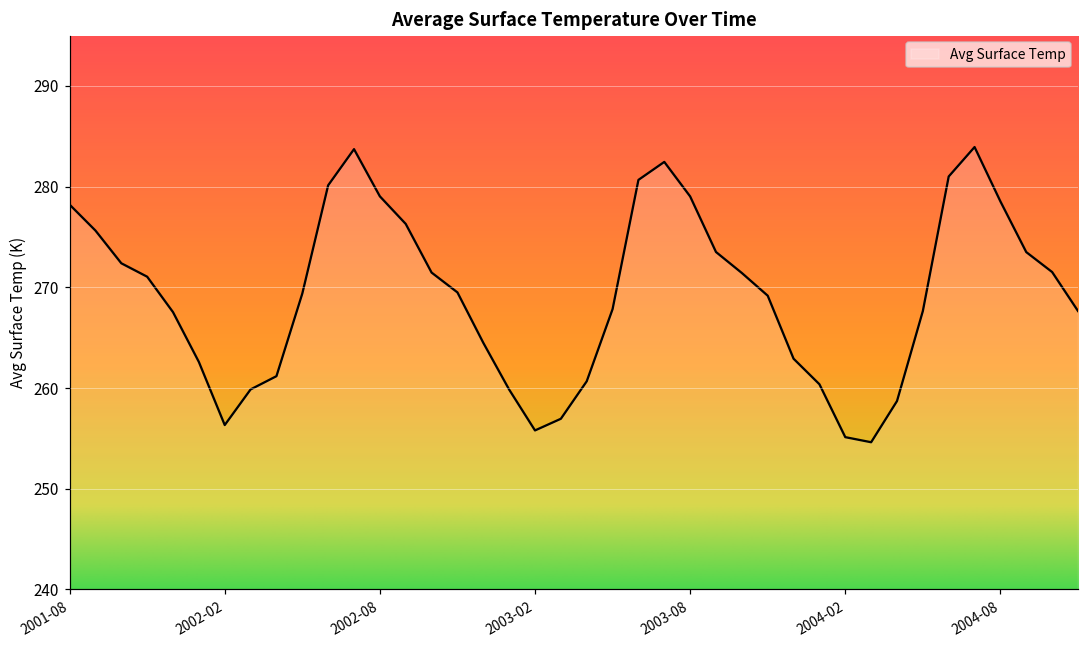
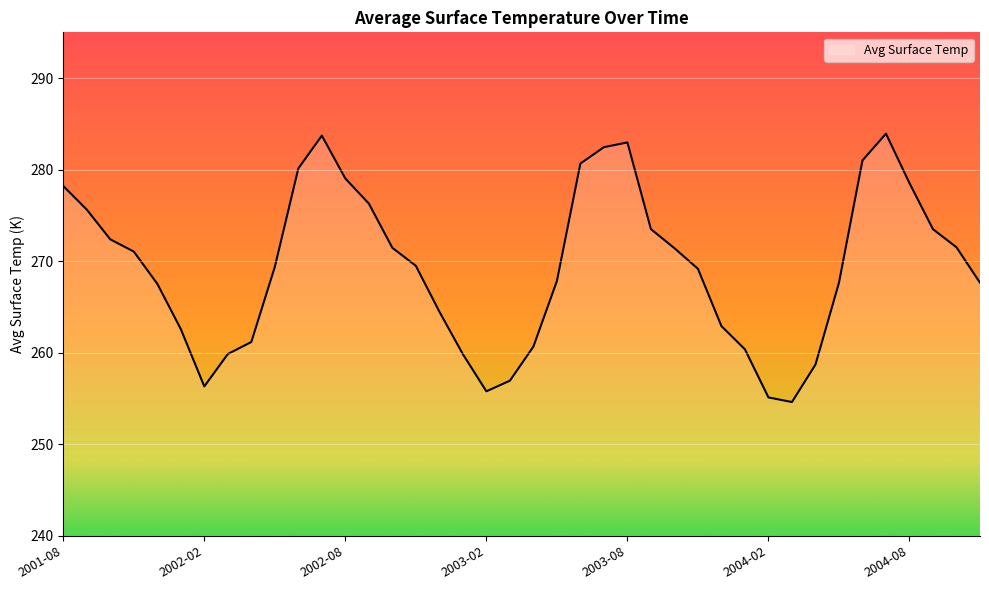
2003-08: 279 -> 283
